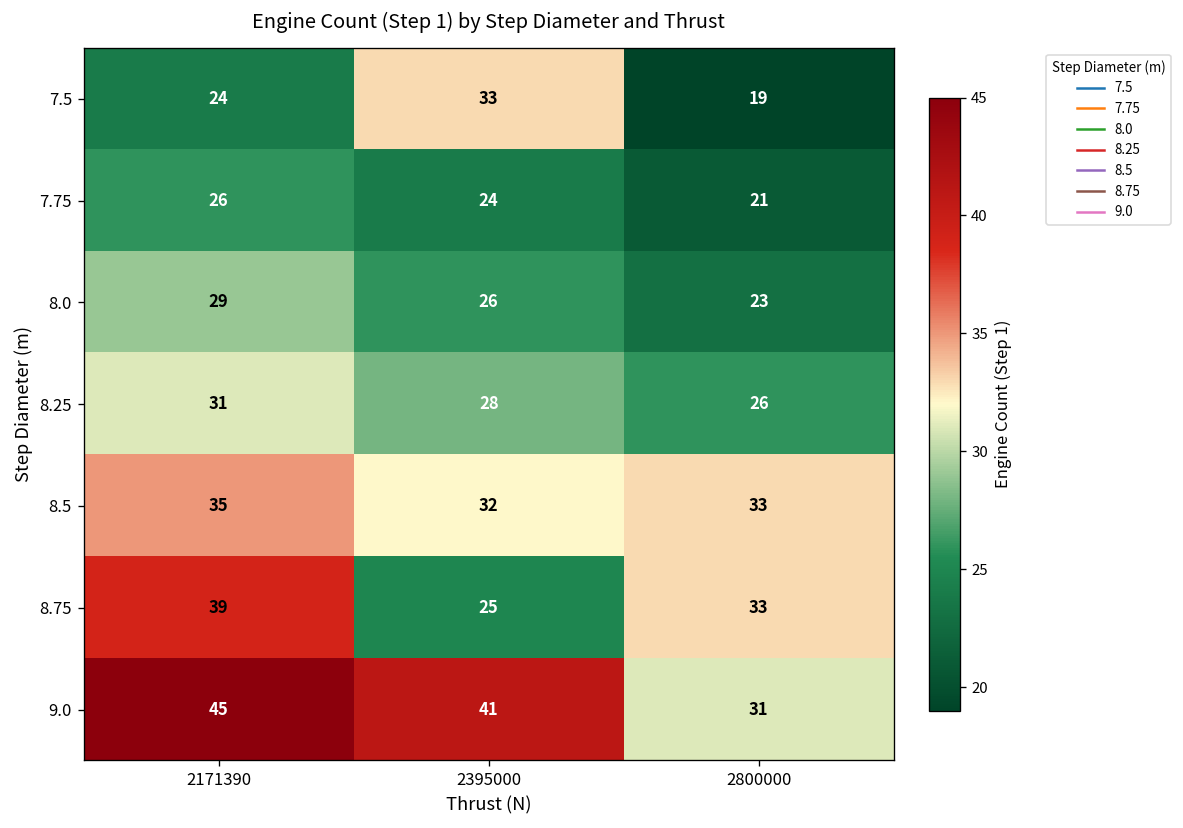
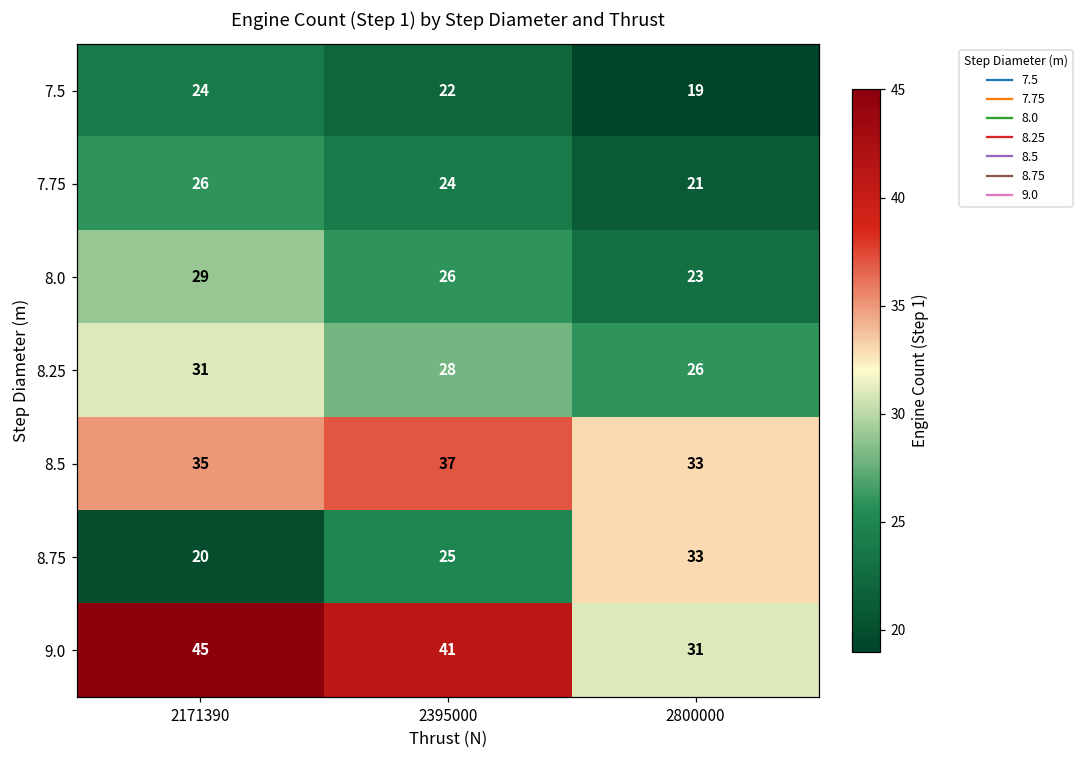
7.5, 2395000: 33 -> 22
8.5, 2395000: 32 -> 37
8.75, 2171390: 39 -> 20
